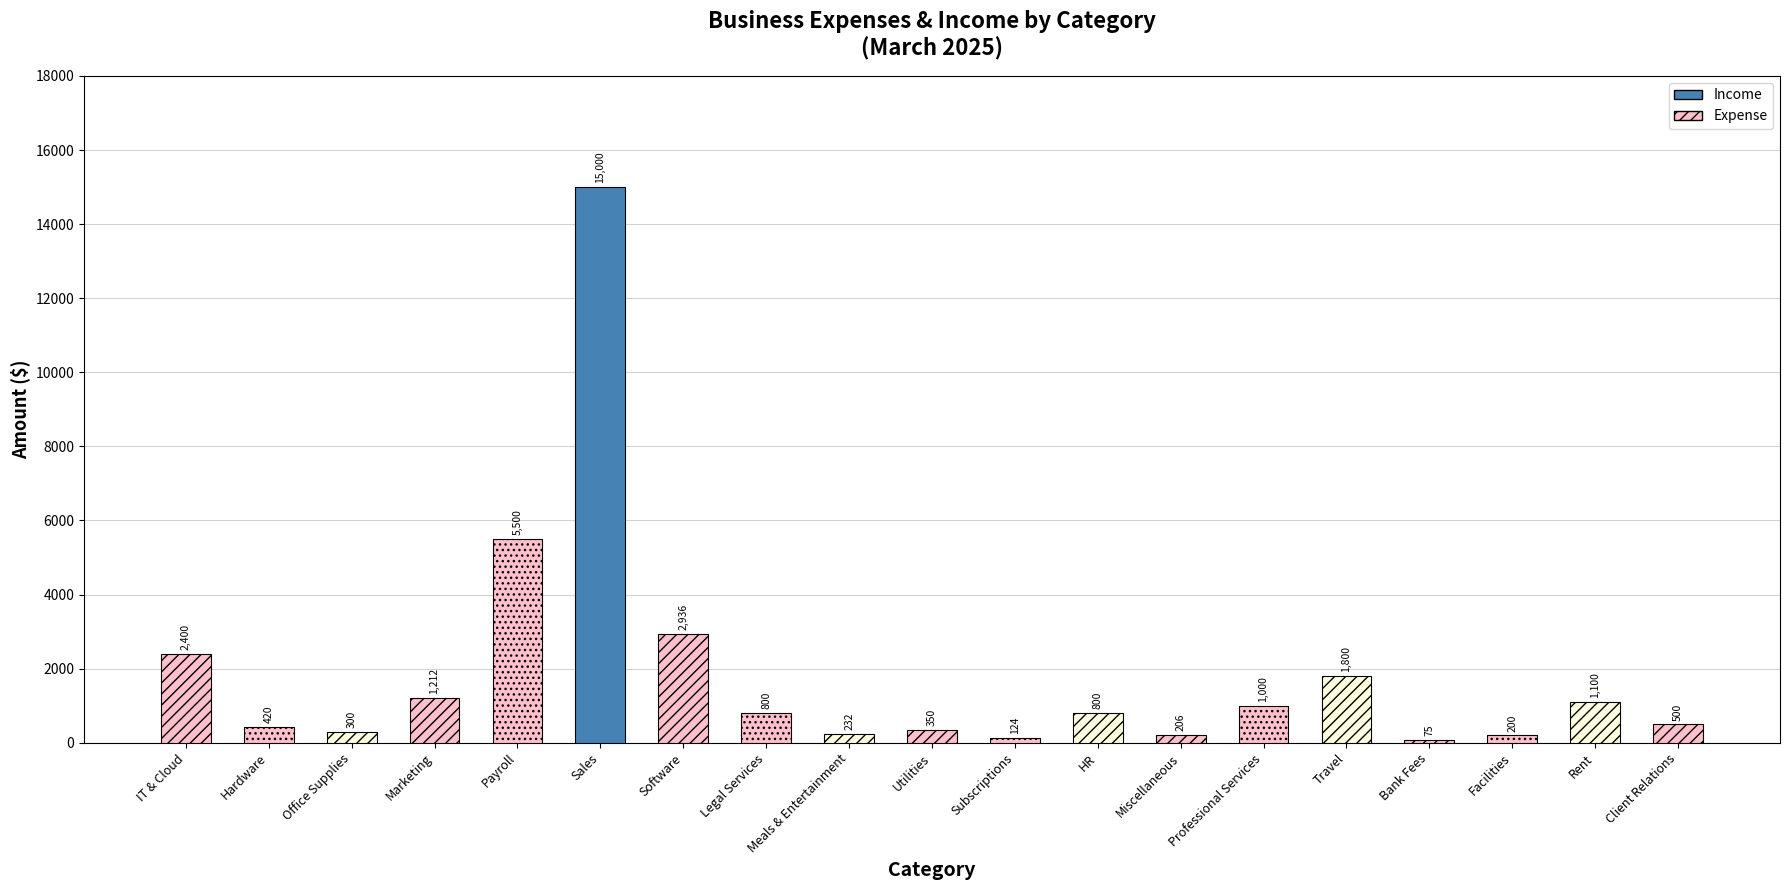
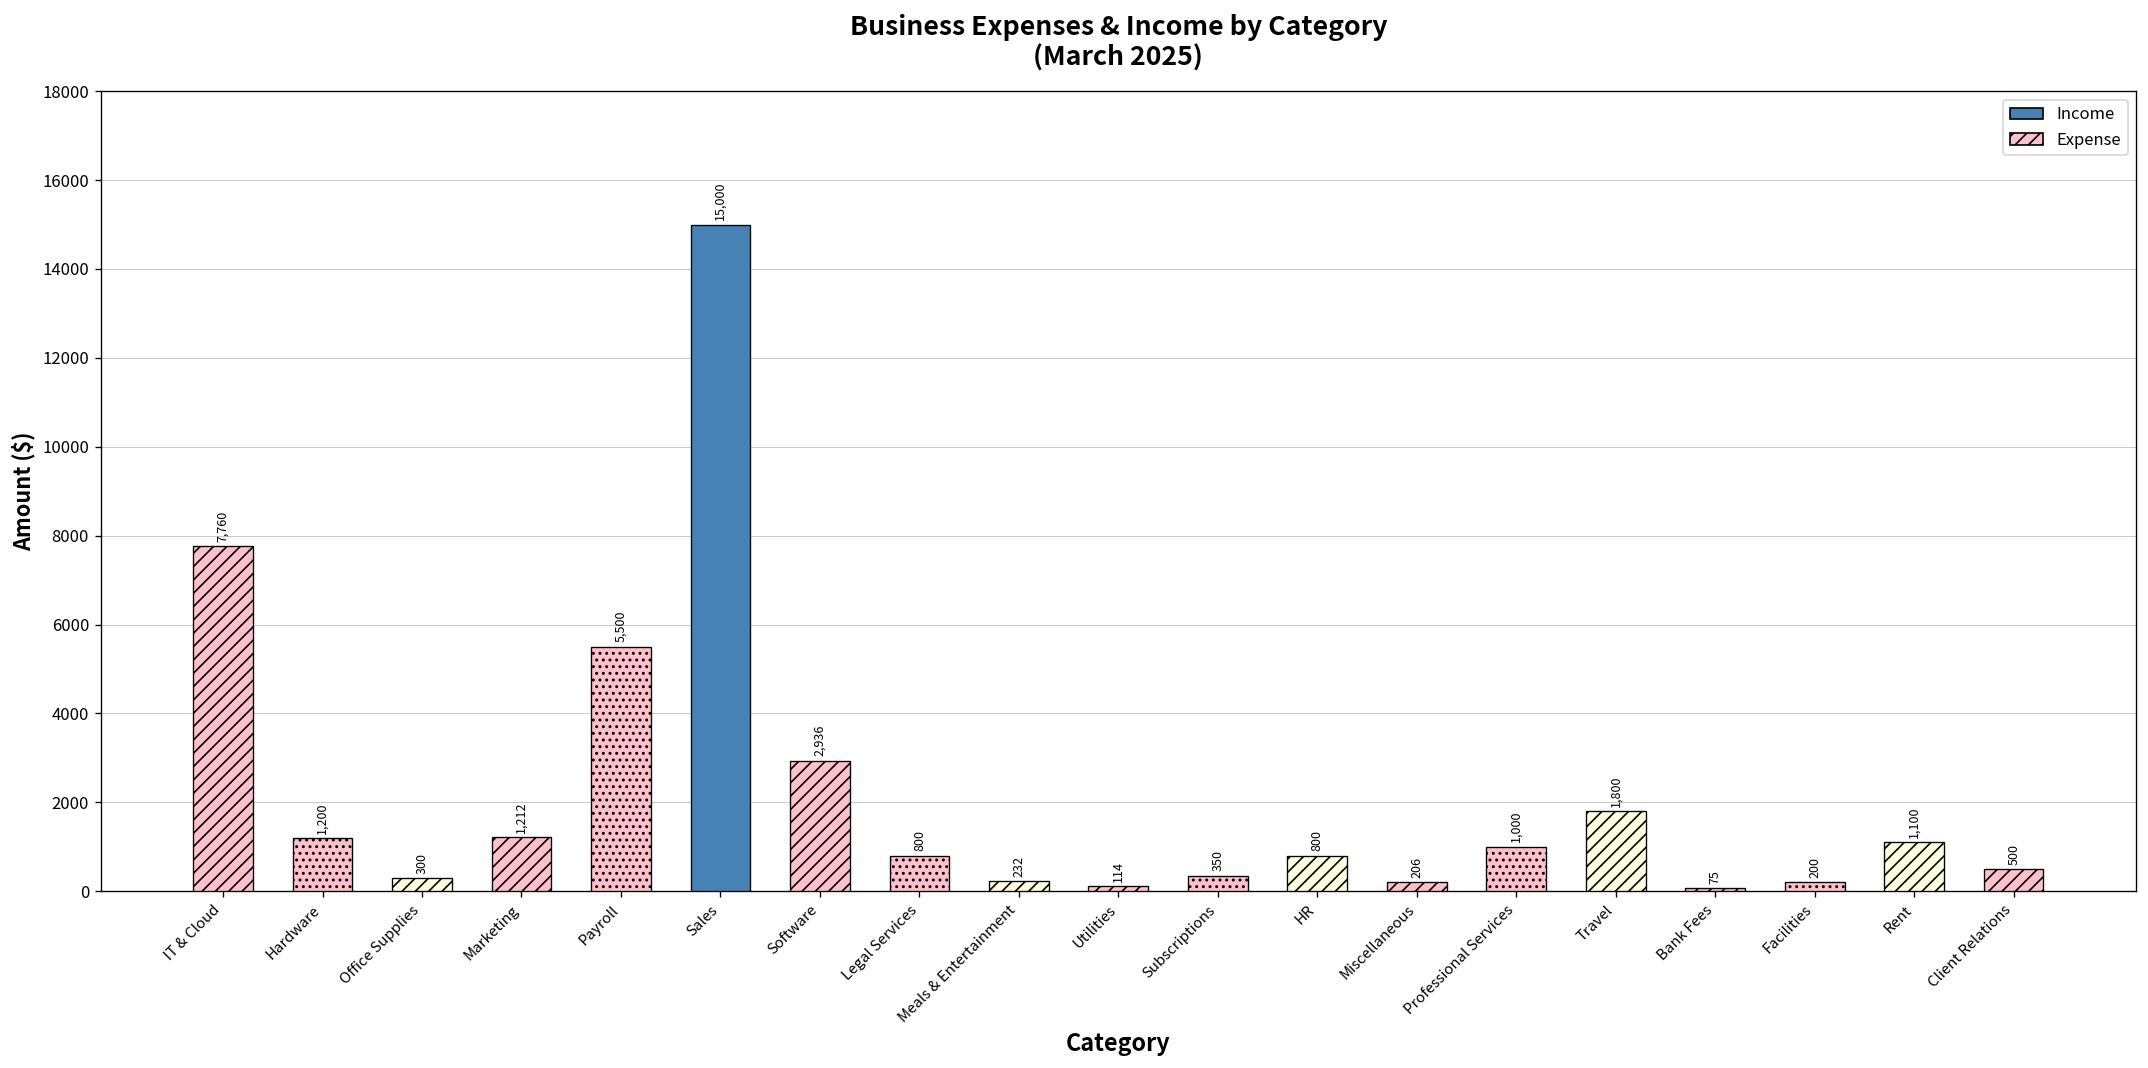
IT & Cloud: 2,400 -> 7,760
Hardware: 420 -> 1,200
Utilities: 350 -> 114
Subscriptions: 124 -> 350
